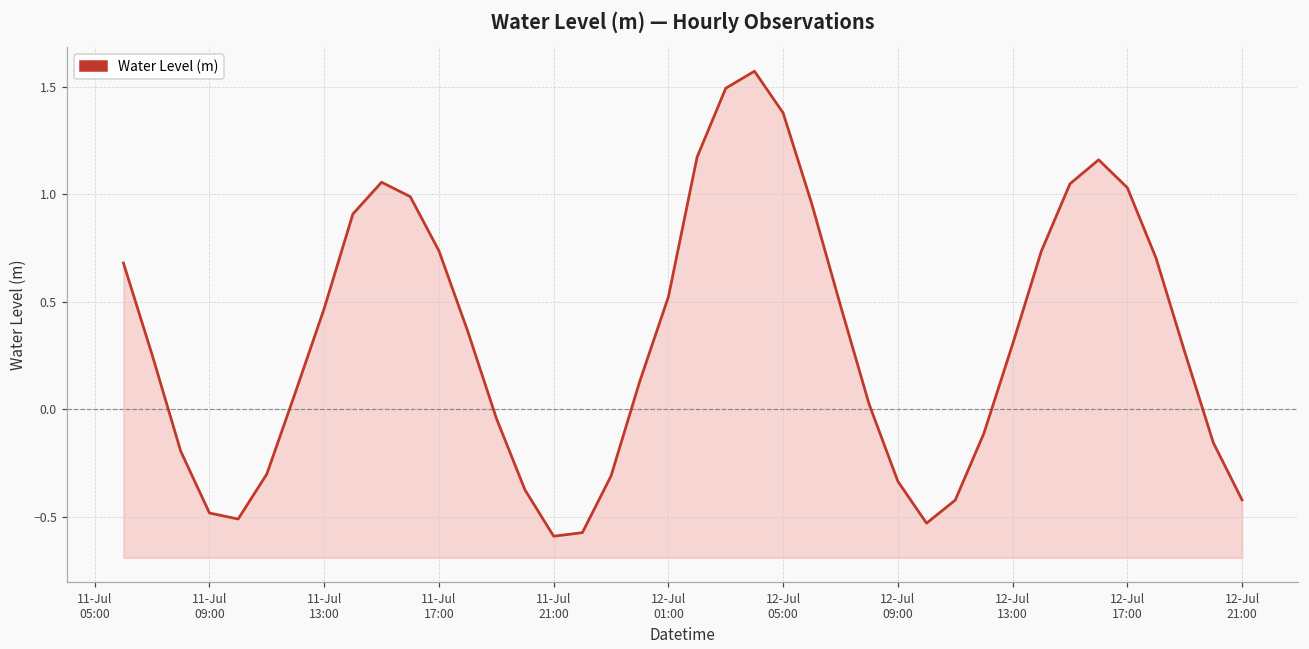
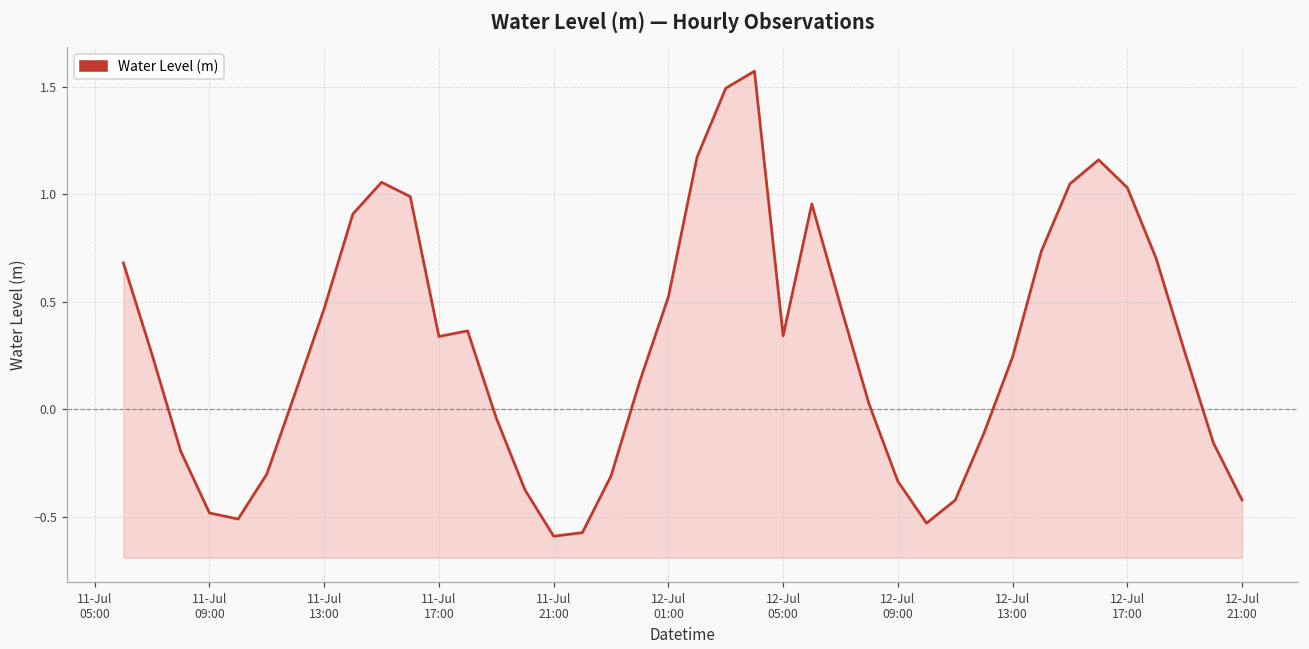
11-Jul 17:00: 0.74 -> 0.34
12-Jul 05:00: 1.38 -> 0.34
12-Jul 13:00: 0.30 -> 0.24
